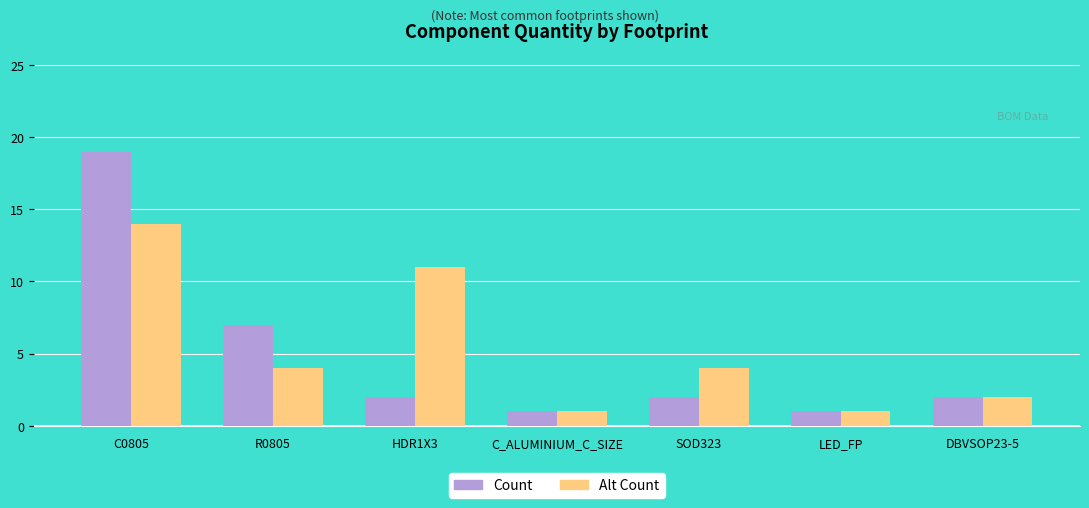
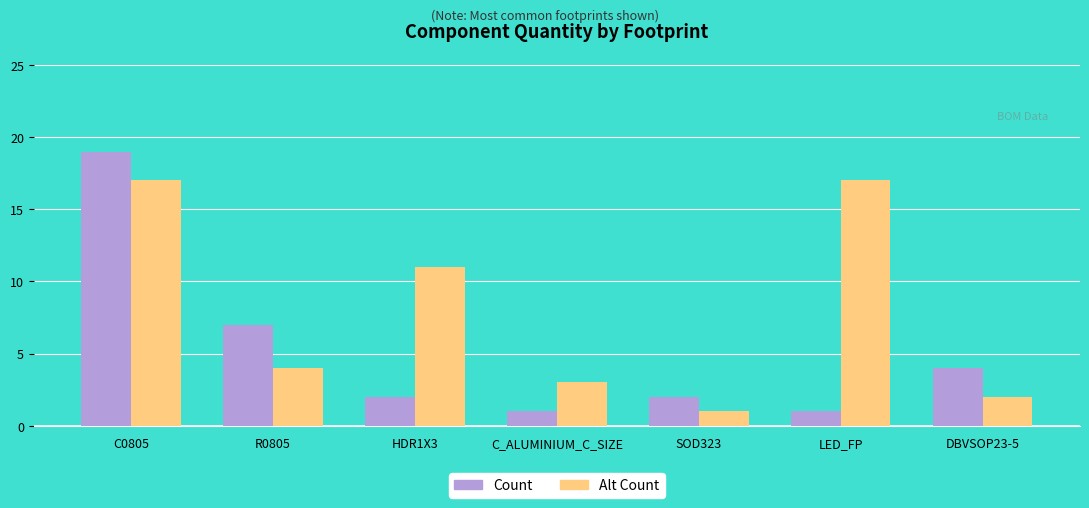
Alt Count, C0805: 14 -> 17
Alt Count, C_ALUMINIUM_C_SIZE: 1 -> 3
Alt Count, SOD323: 4 -> 1
Alt Count, LED_FP: 1 -> 17
Count, DBVSOP23-5: 2 -> 4
